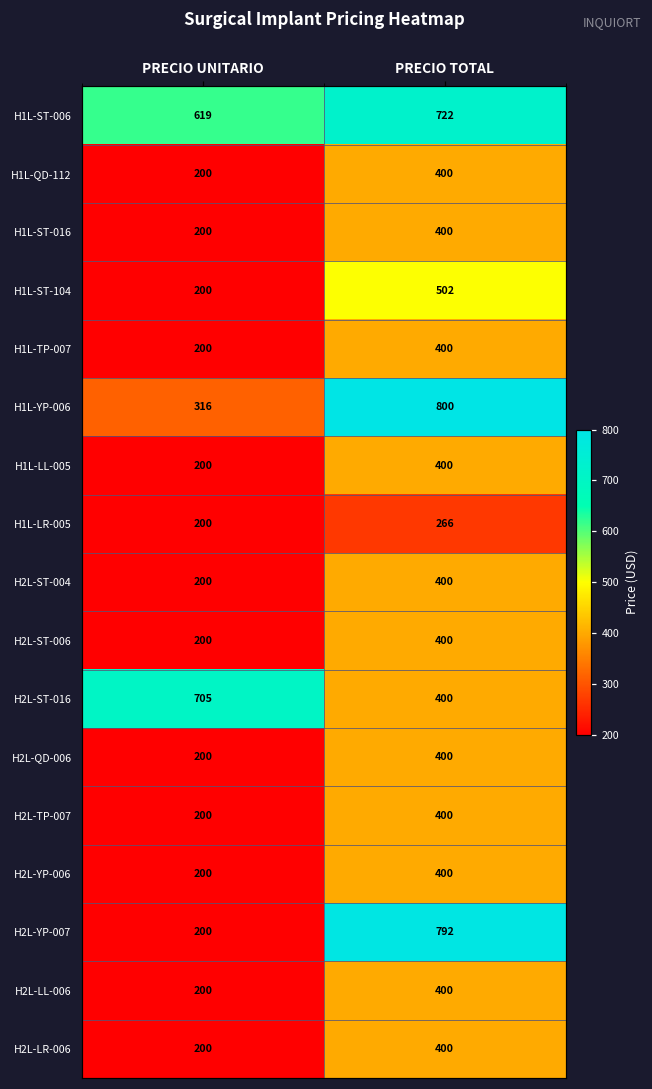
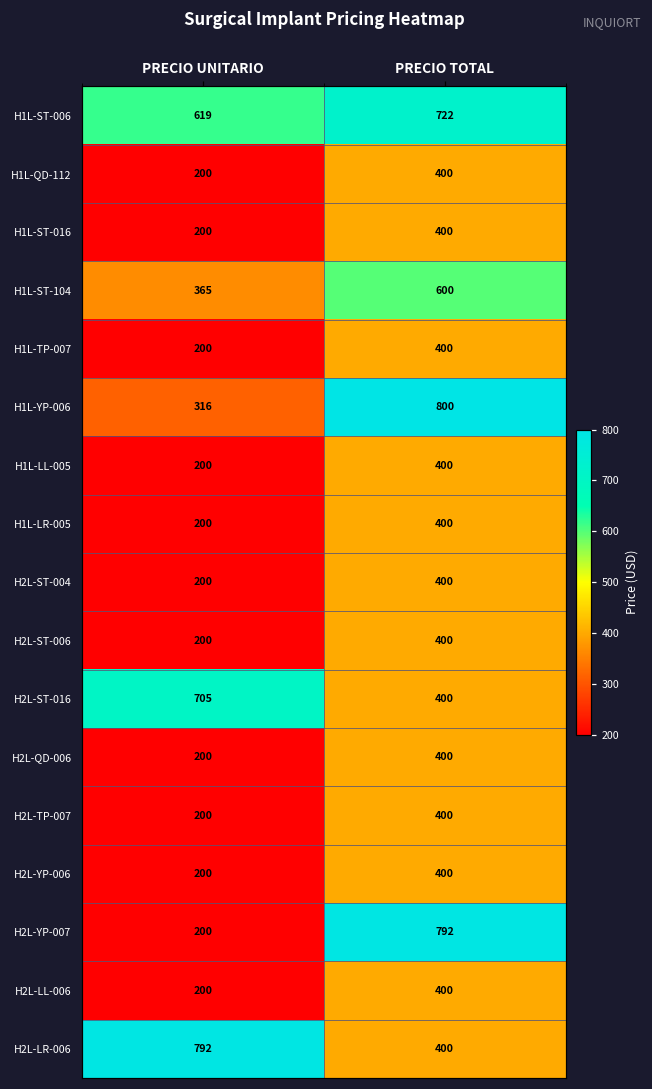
H1L-ST-104, PRECIO UNITARIO: 200 -> 365
H1L-ST-104, PRECIO TOTAL: 502 -> 600
H1L-LR-005, PRECIO TOTAL: 266 -> 400
H2L-LR-006, PRECIO UNITARIO: 200 -> 792
